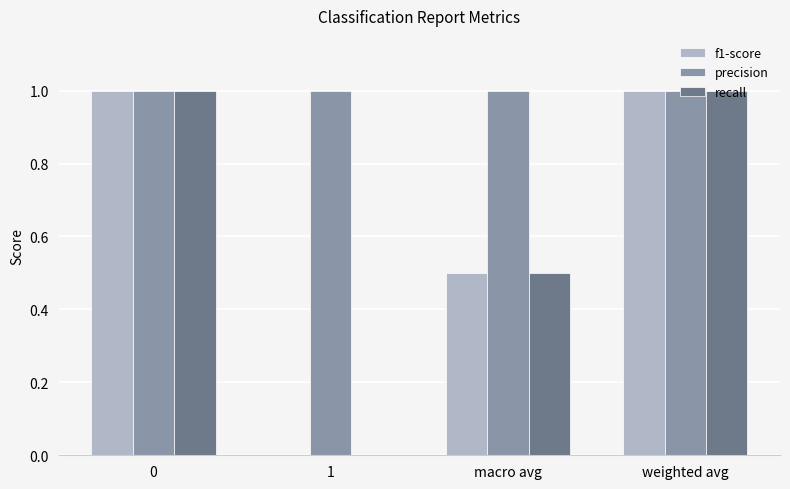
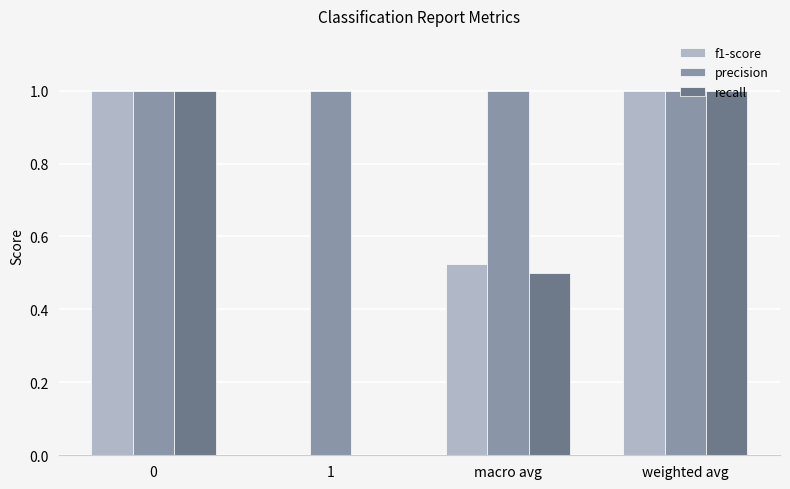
f1-score, macro avg: 0.50 -> 0.52
